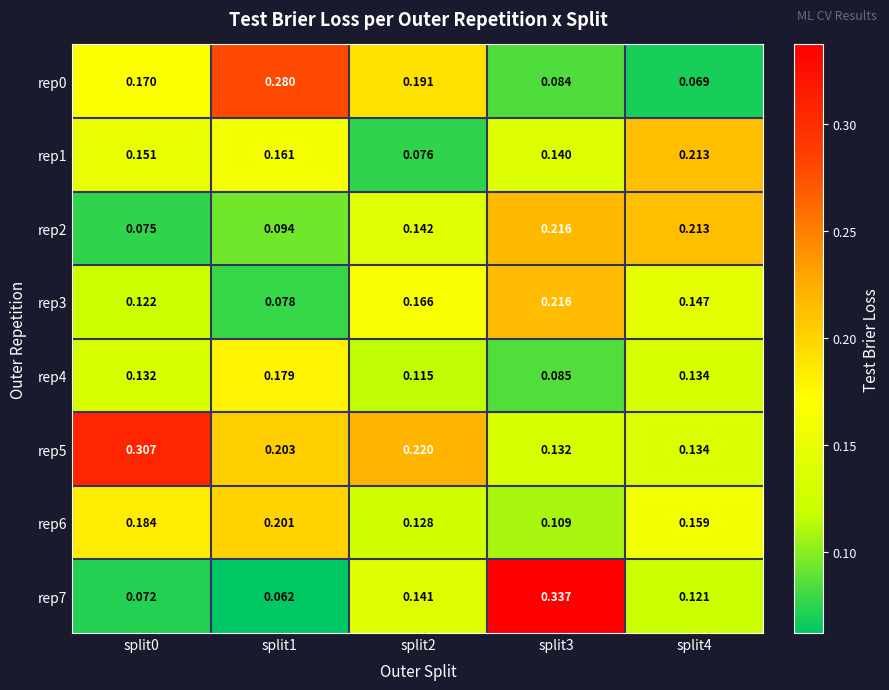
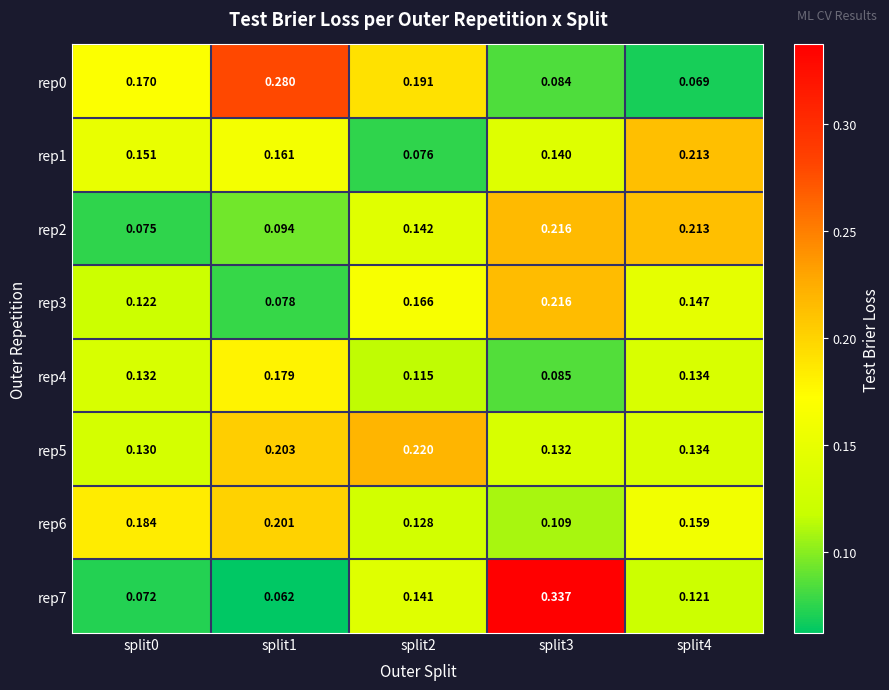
rep5, split0: 0.307 -> 0.130
